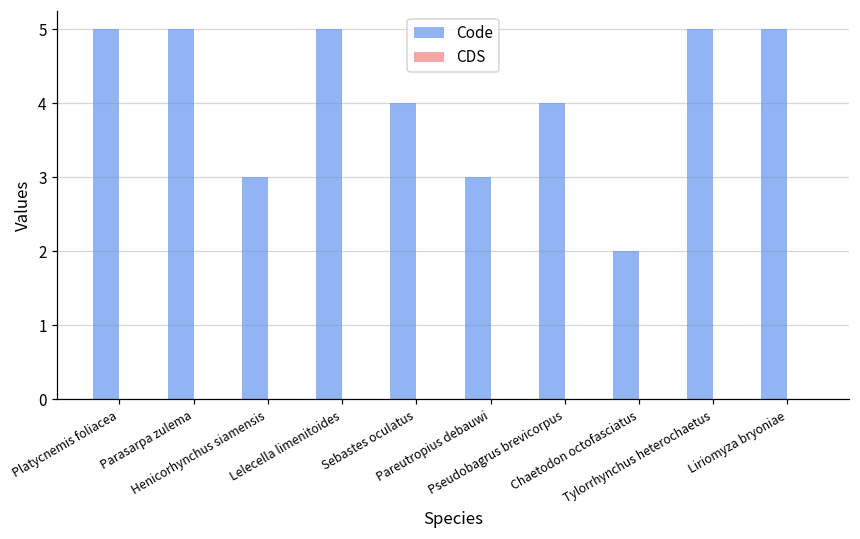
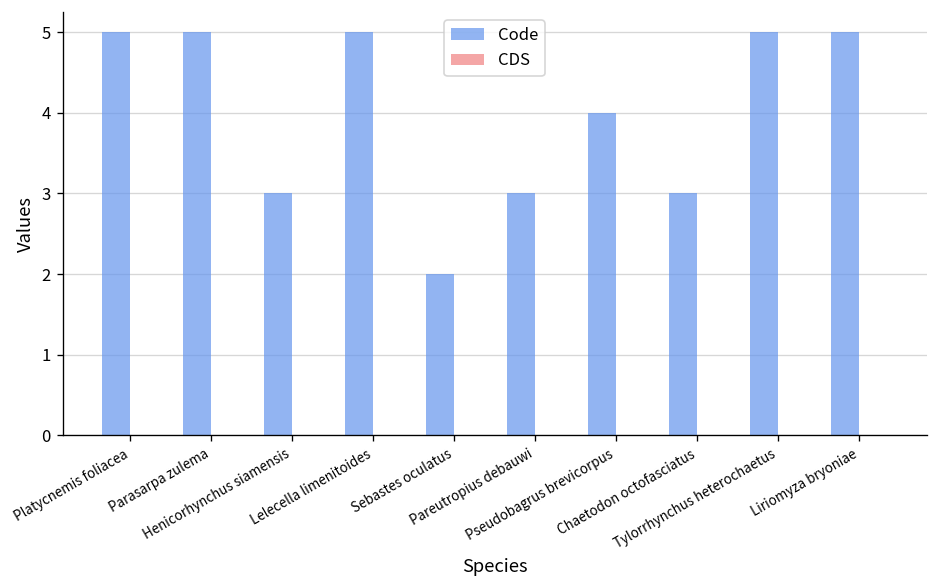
Code, Sebastes oculatus: 4 -> 2
Code, Chaetodon octofasciatus: 2 -> 3
